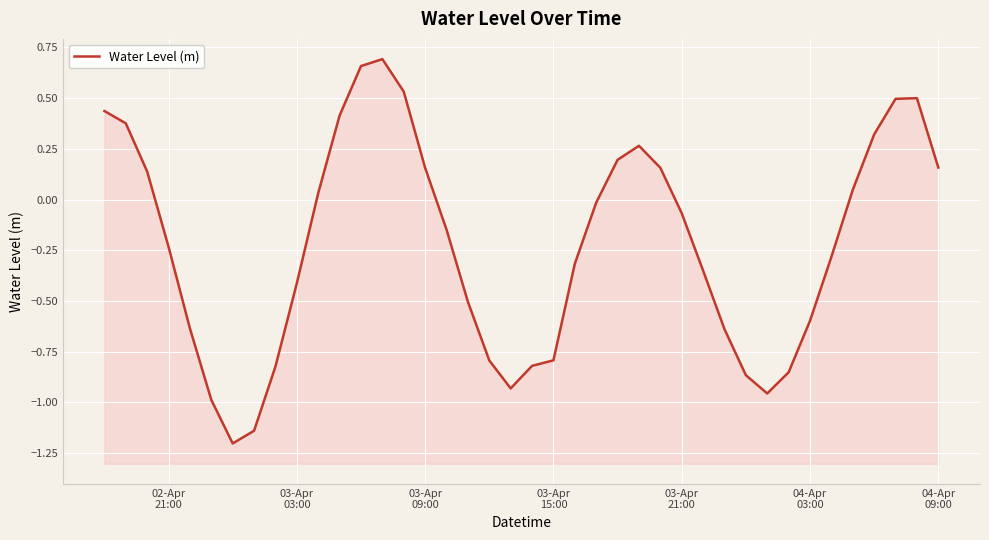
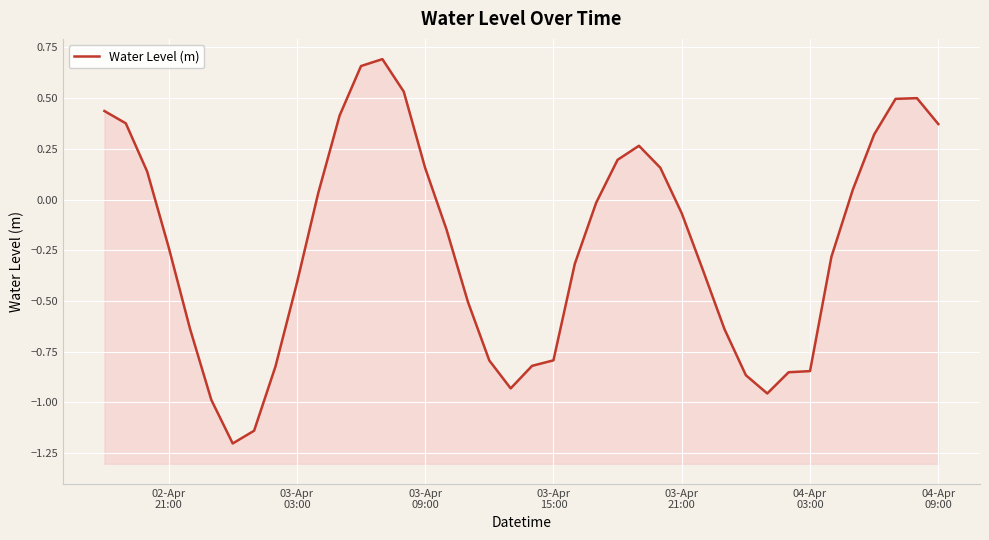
04-Apr 03:00: -0.60 -> -0.85
04-Apr 09:00: 0.16 -> 0.37
